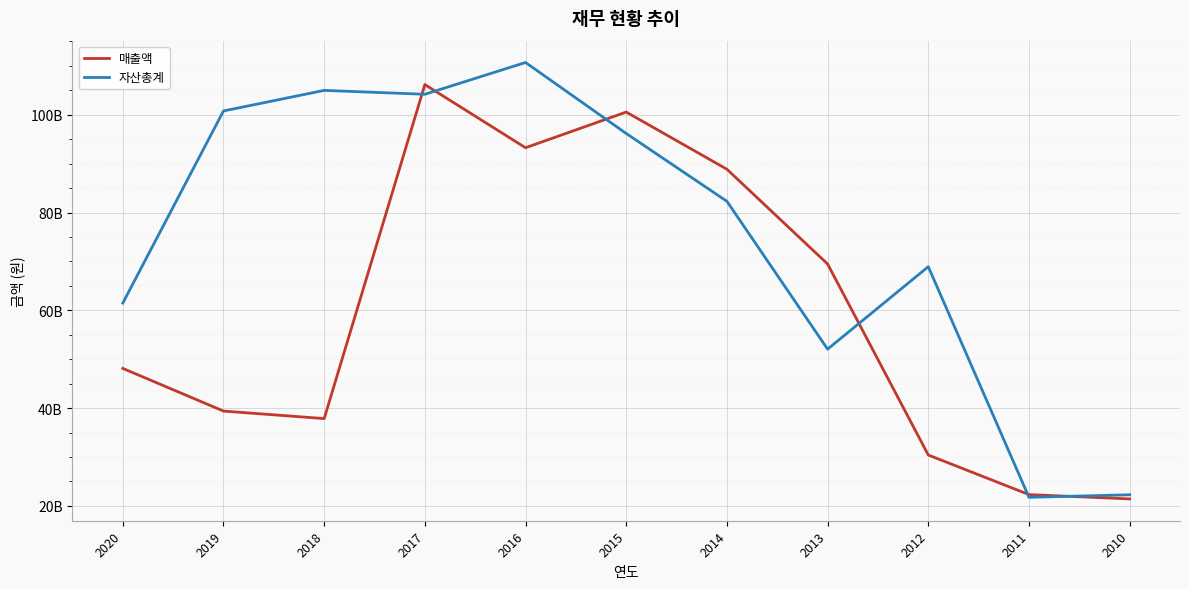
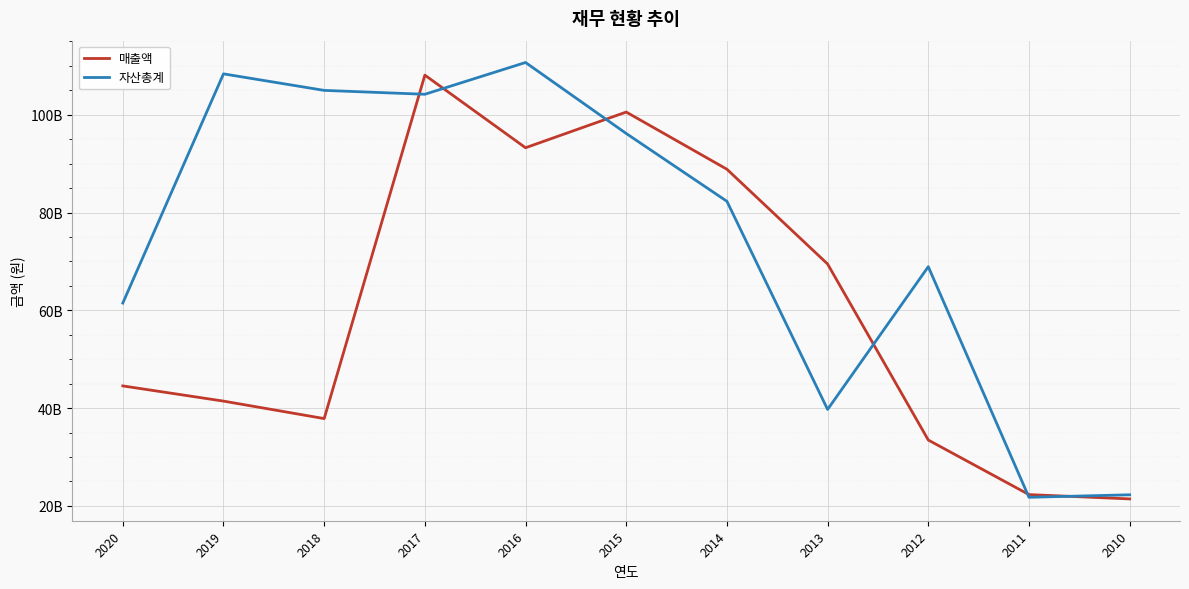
매출액, 2020: 48000000000 -> 45000000000
매출액, 2019: 39000000000 -> 41000000000
자산총계, 2019: 101000000000 -> 108000000000
매출액, 2017: 106000000000 -> 108000000000
자산총계, 2013: 52000000000 -> 40000000000
매출액, 2012: 30000000000 -> 33000000000
